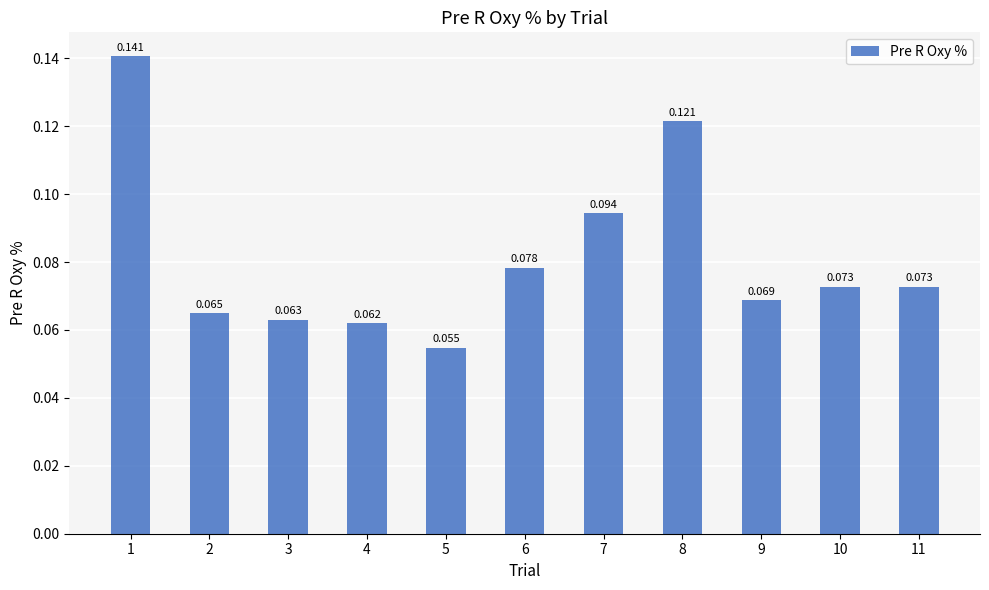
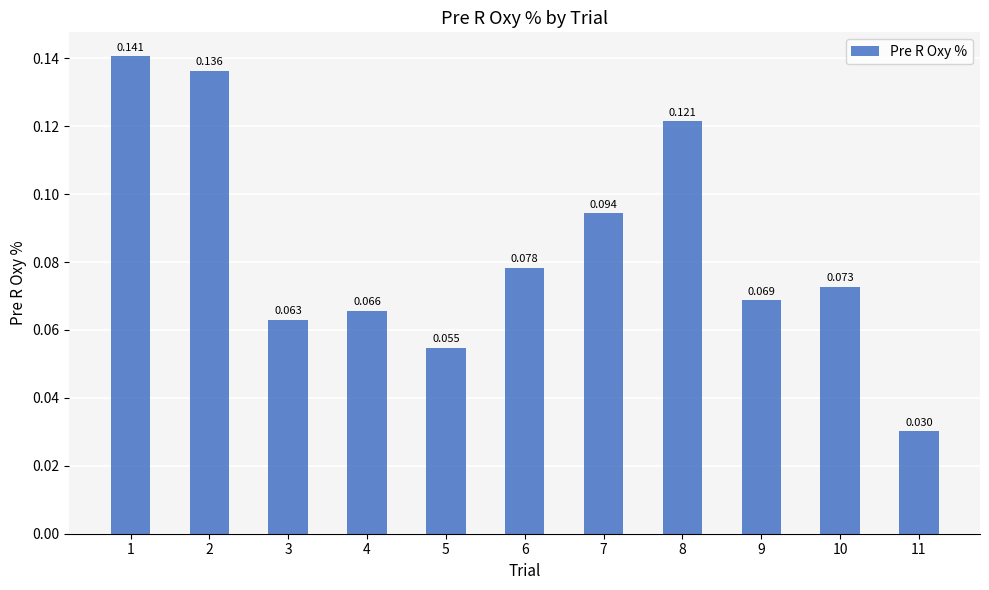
2: 0.065 -> 0.136
4: 0.062 -> 0.066
11: 0.073 -> 0.030
